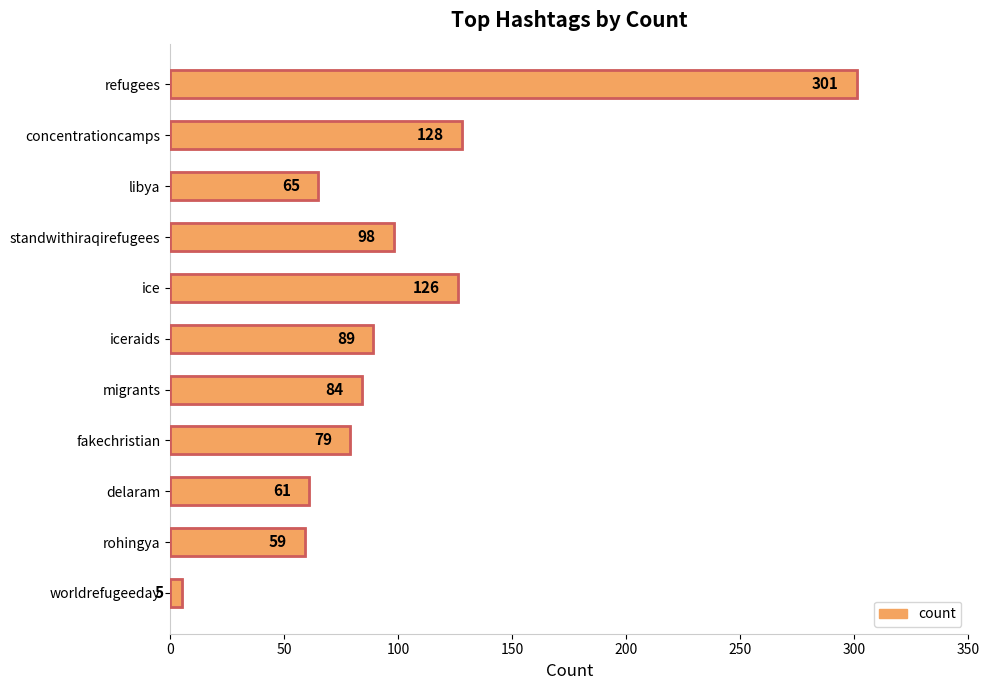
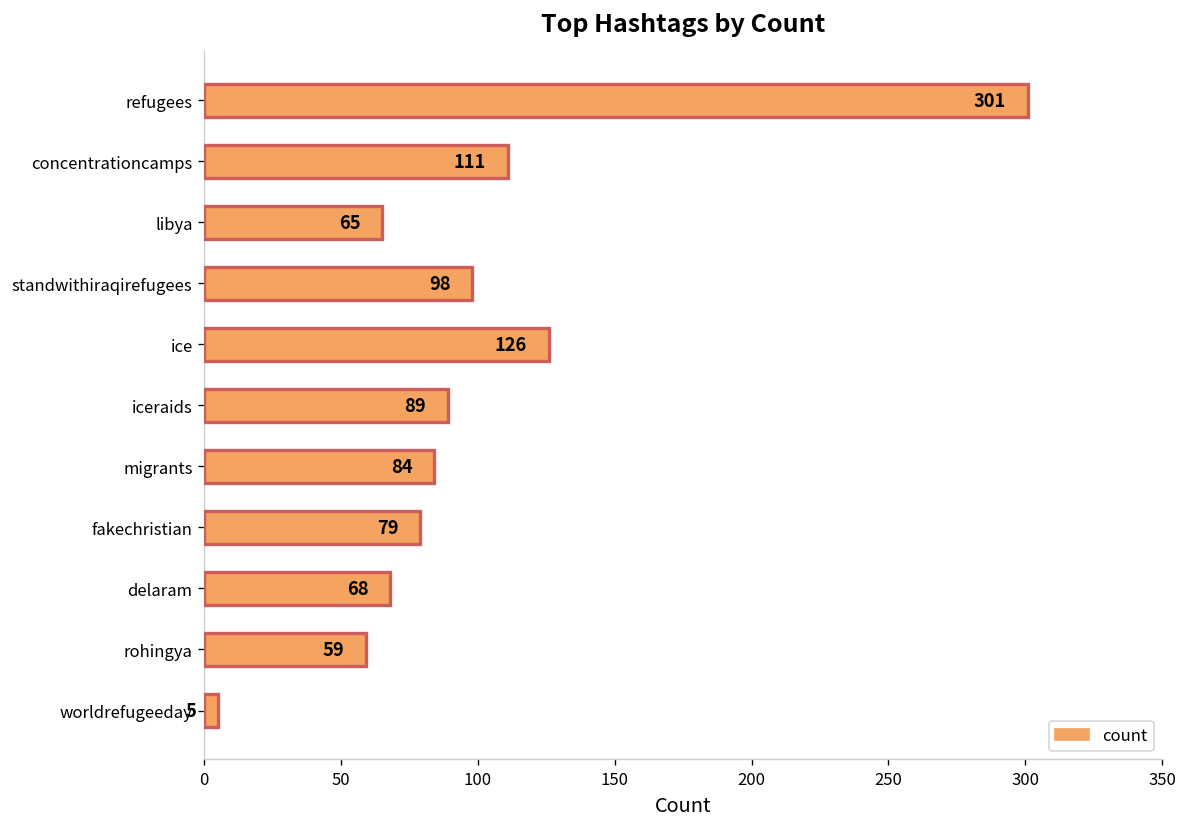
concentrationcamps: 128 -> 111
delaram: 61 -> 68
